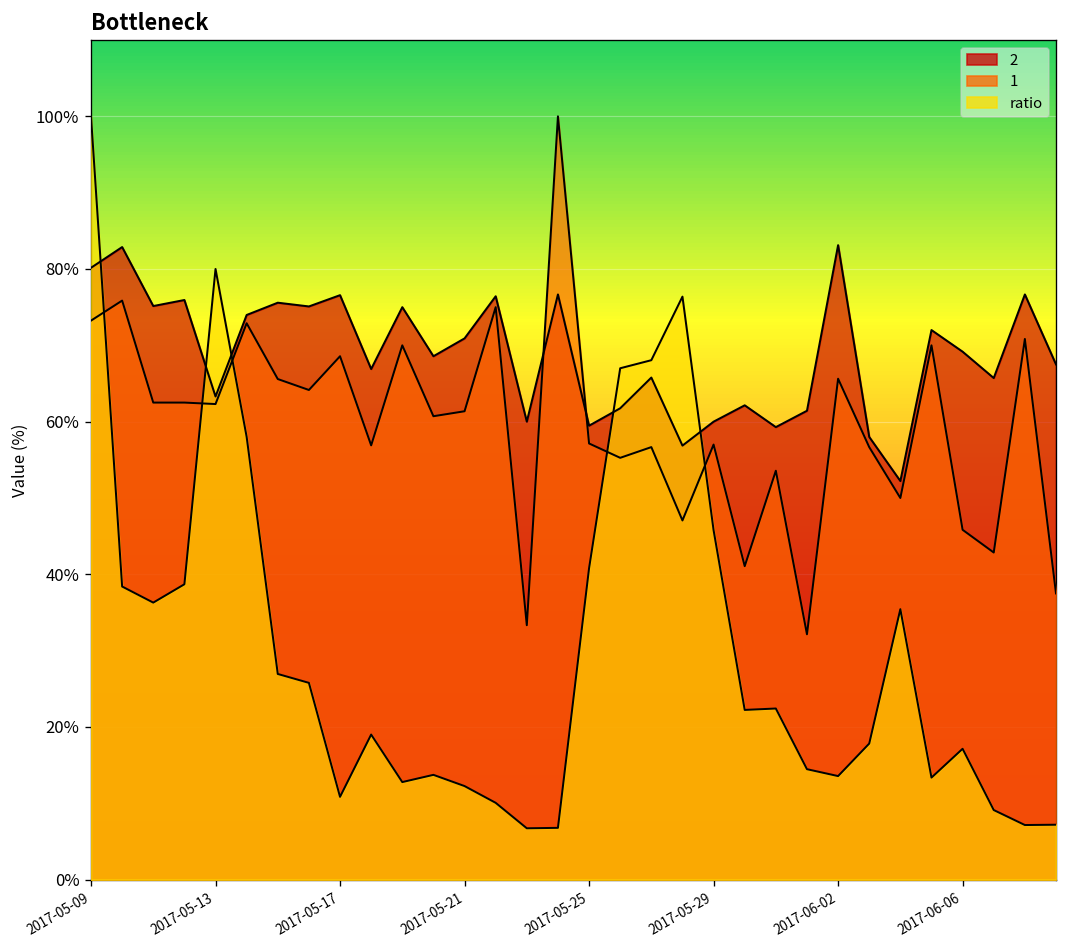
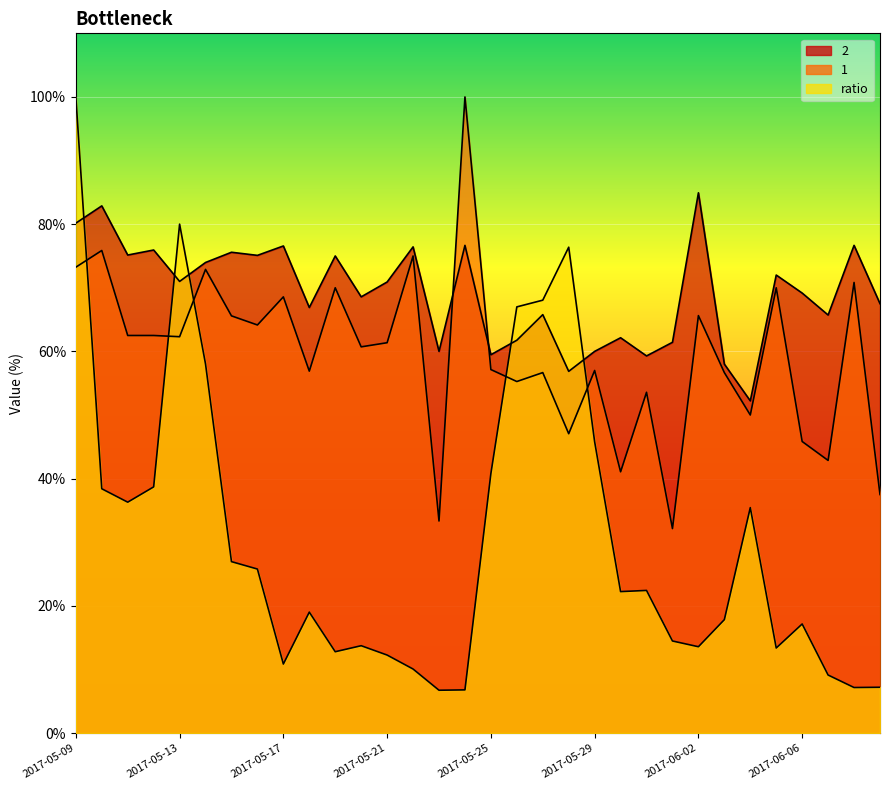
2, 2017-05-13: 63% -> 71%
2, 2017-06-02: 83% -> 85%
